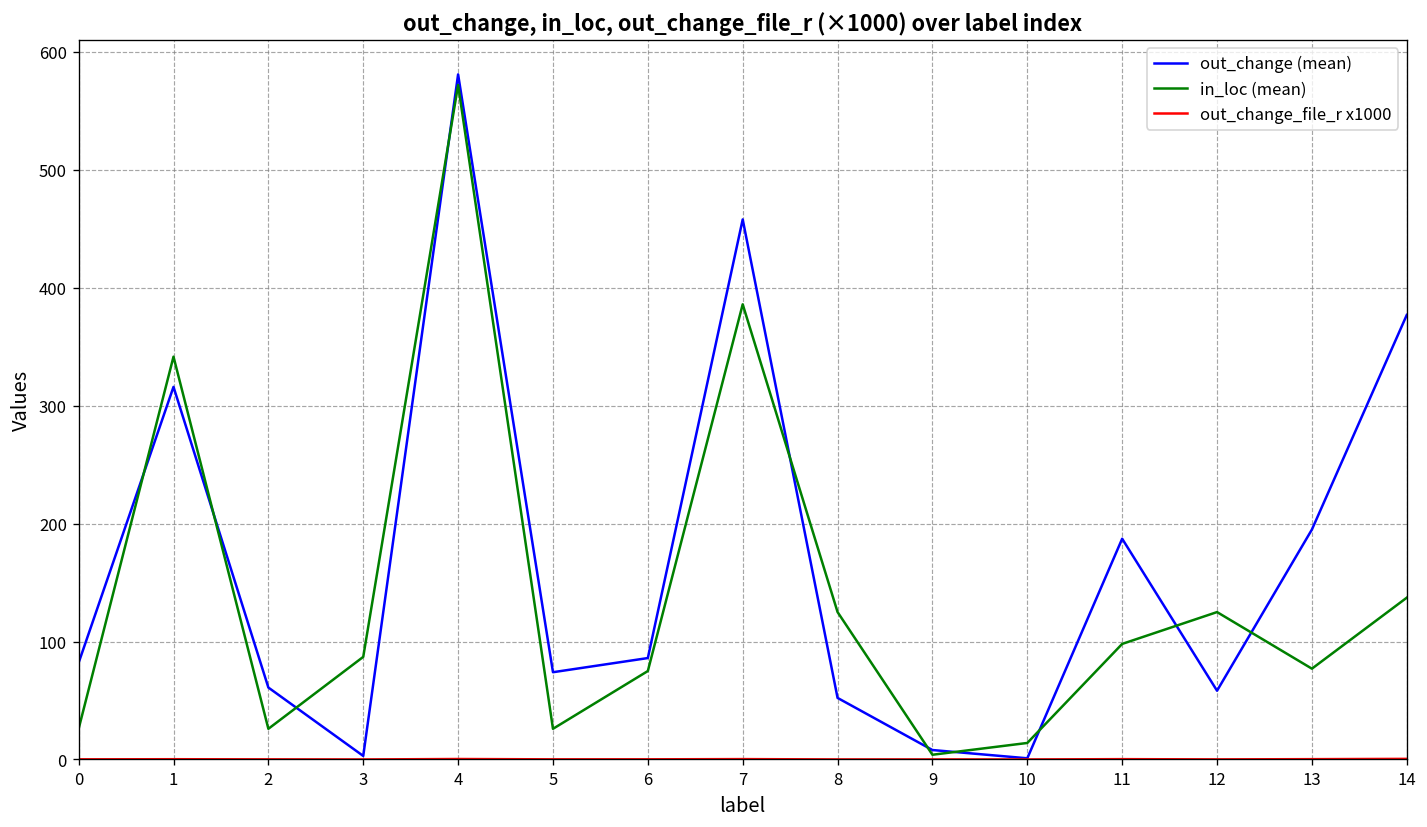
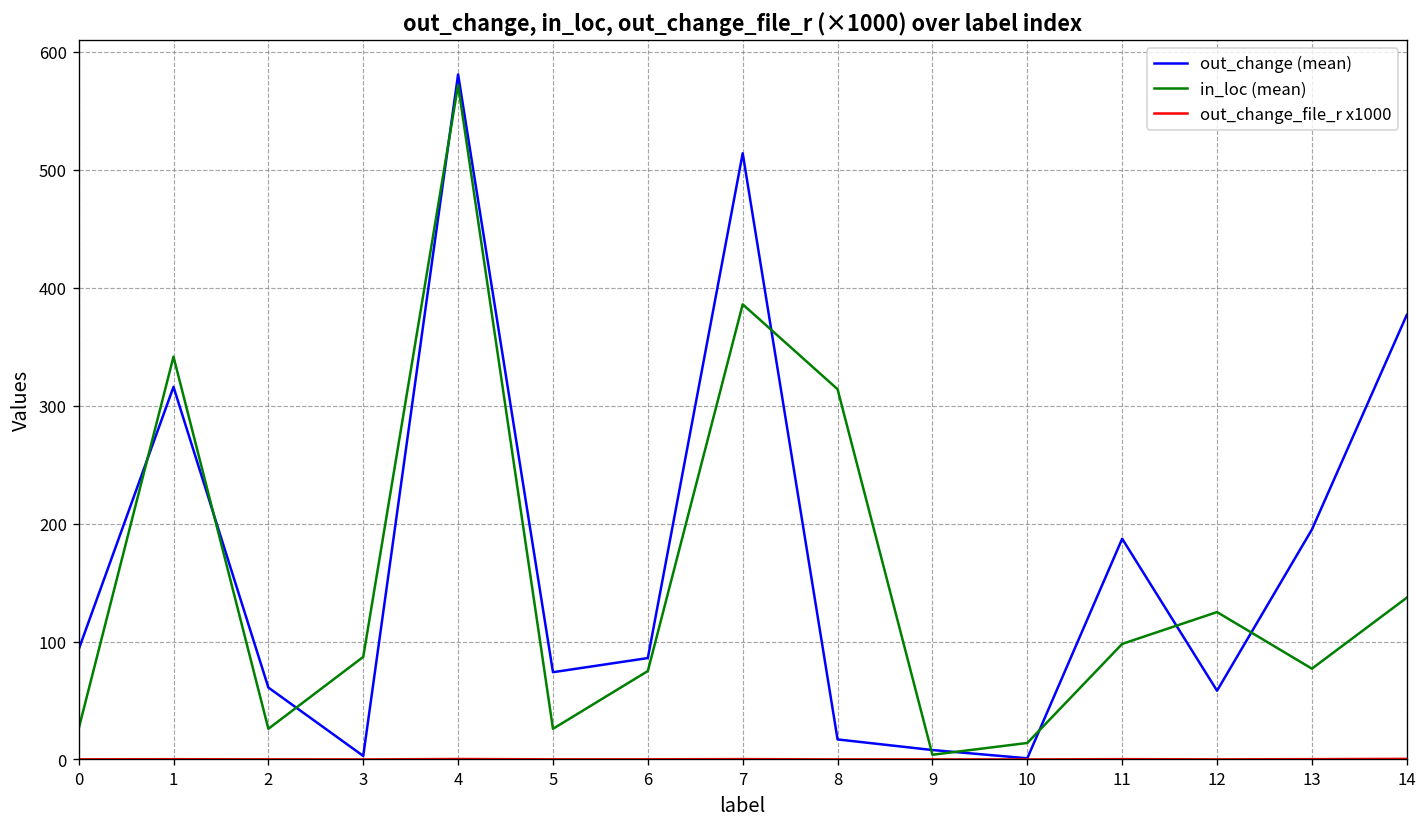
out_change (mean), 0: 80 -> 90
out_change (mean), 7: 460 -> 510
out_change (mean), 8: 50 -> 20
in_loc (mean), 8: 130 -> 310
